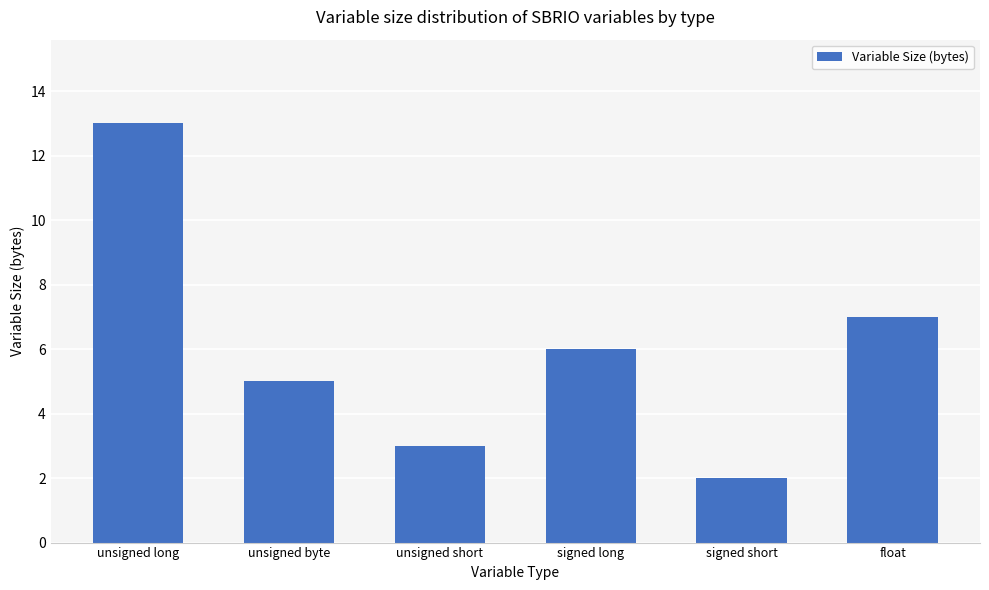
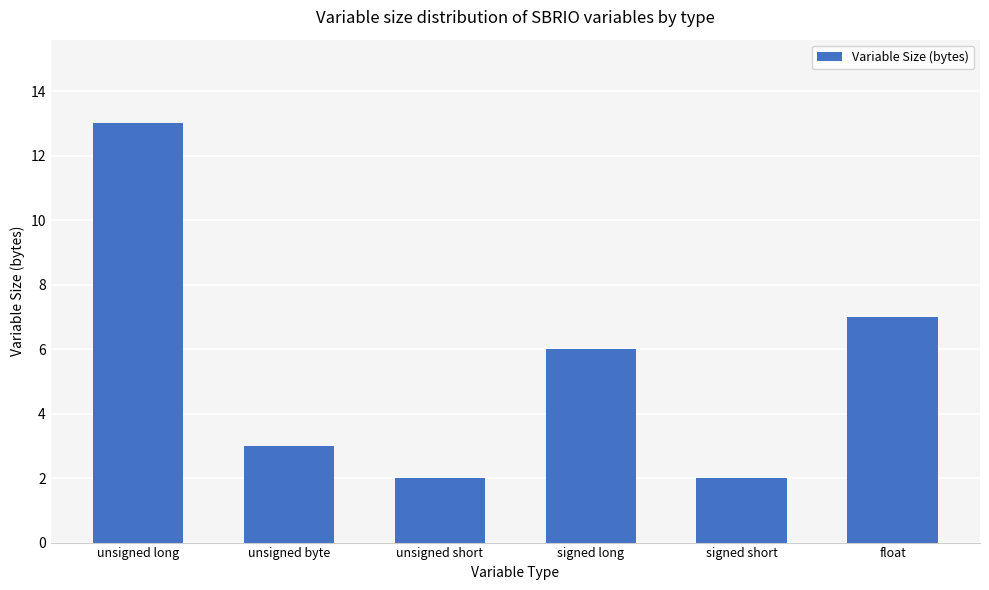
unsigned byte: 5 -> 3
unsigned short: 3 -> 2
